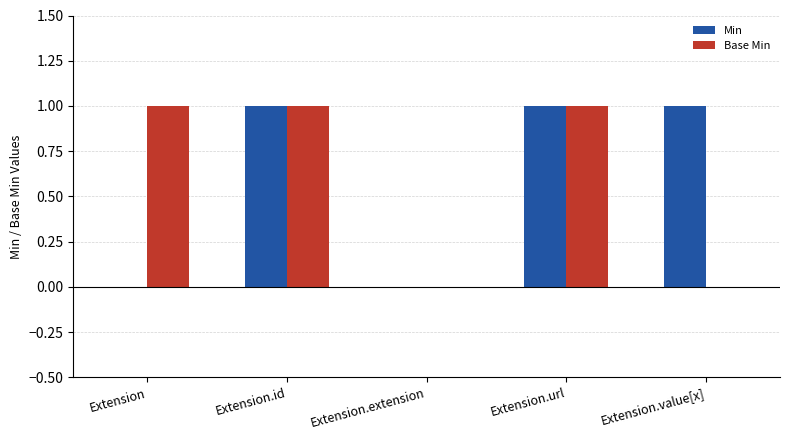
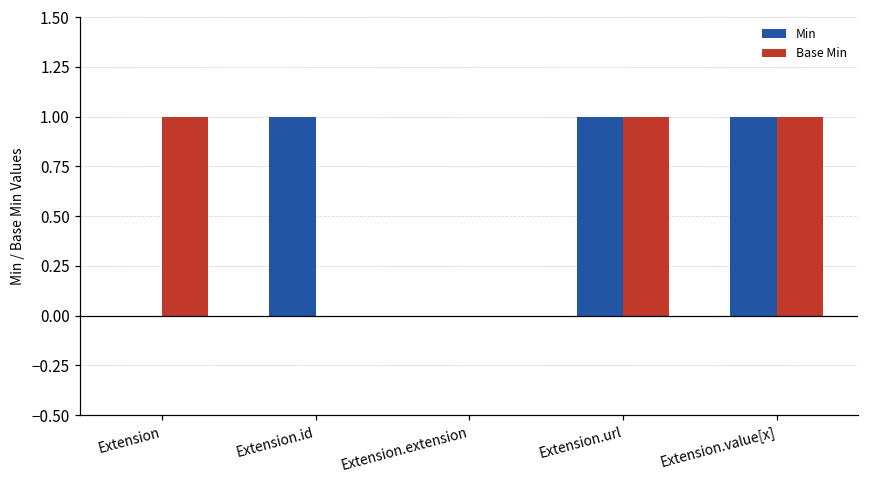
Base Min, Extension.id: 1 -> 0
Base Min, Extension.value[x]: 0 -> 1
